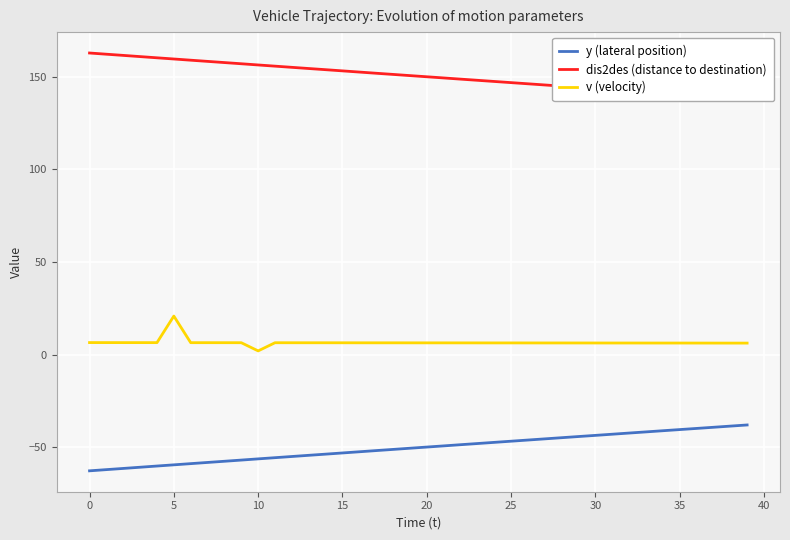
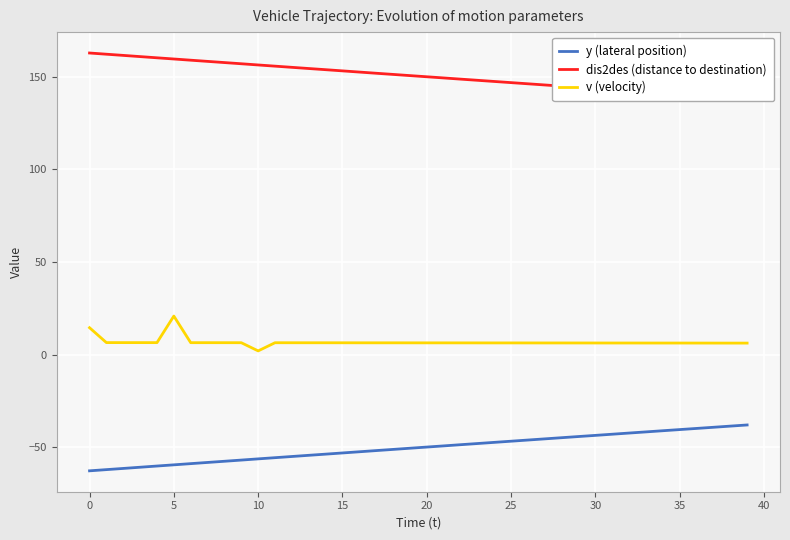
v (velocity), 0: 6 -> 15
